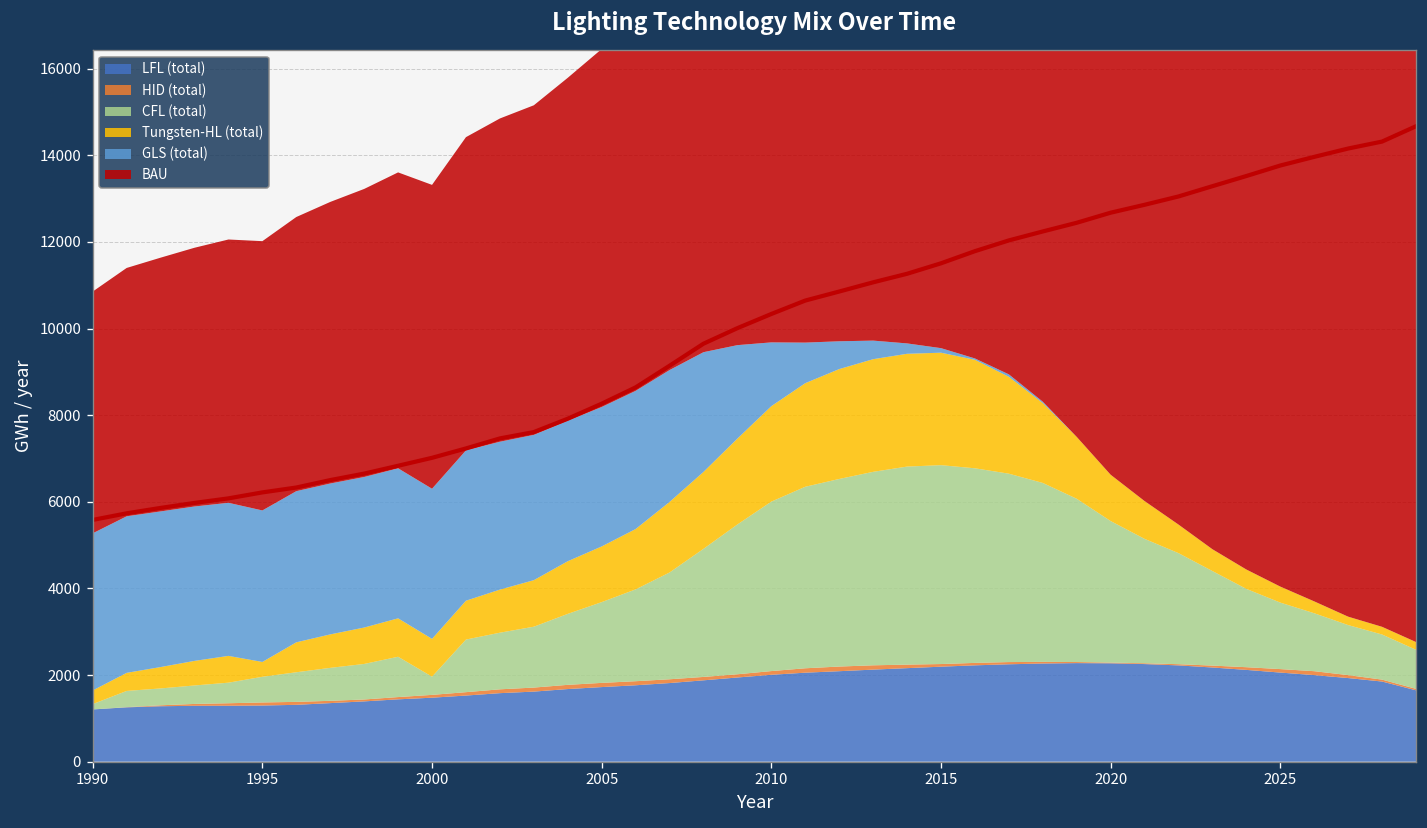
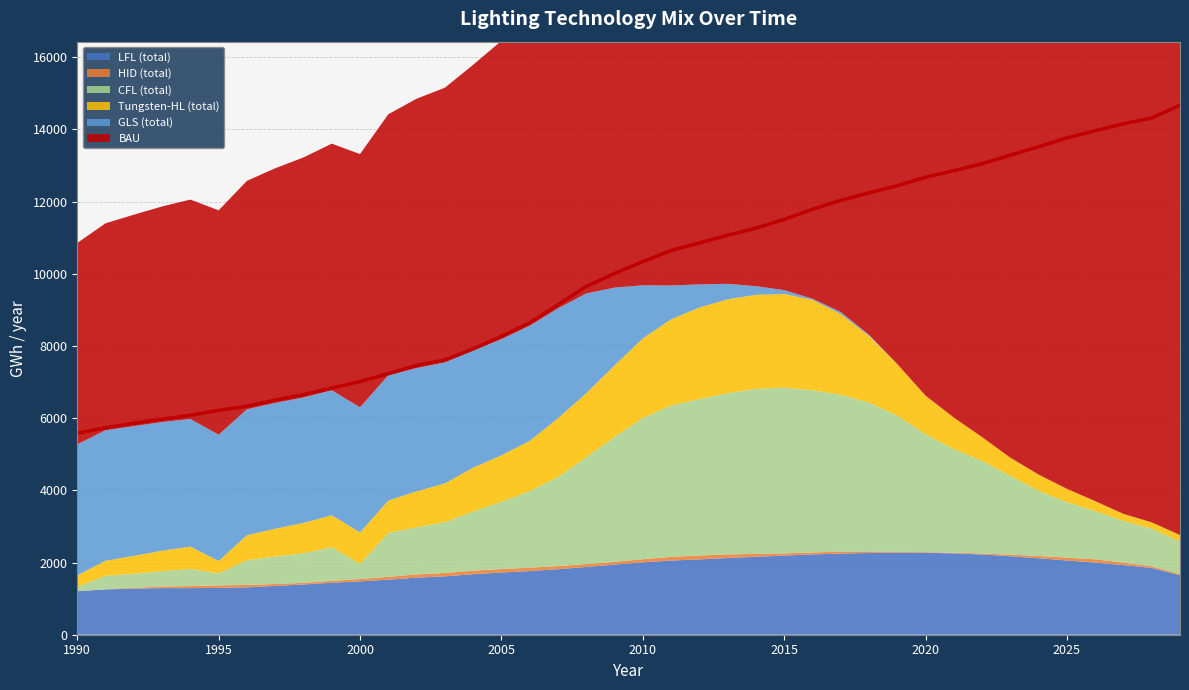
CFL (total), 1995: 600 -> 300
